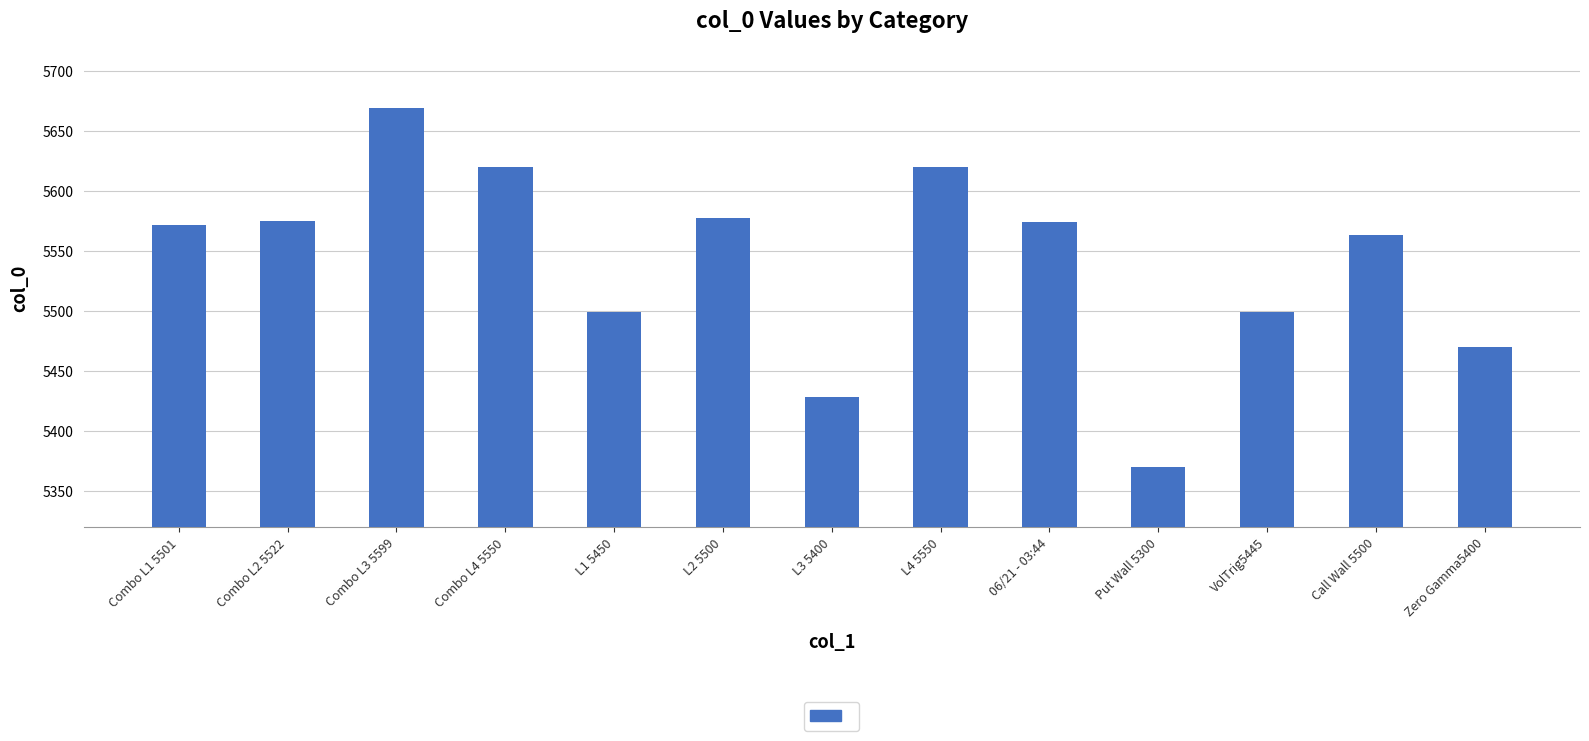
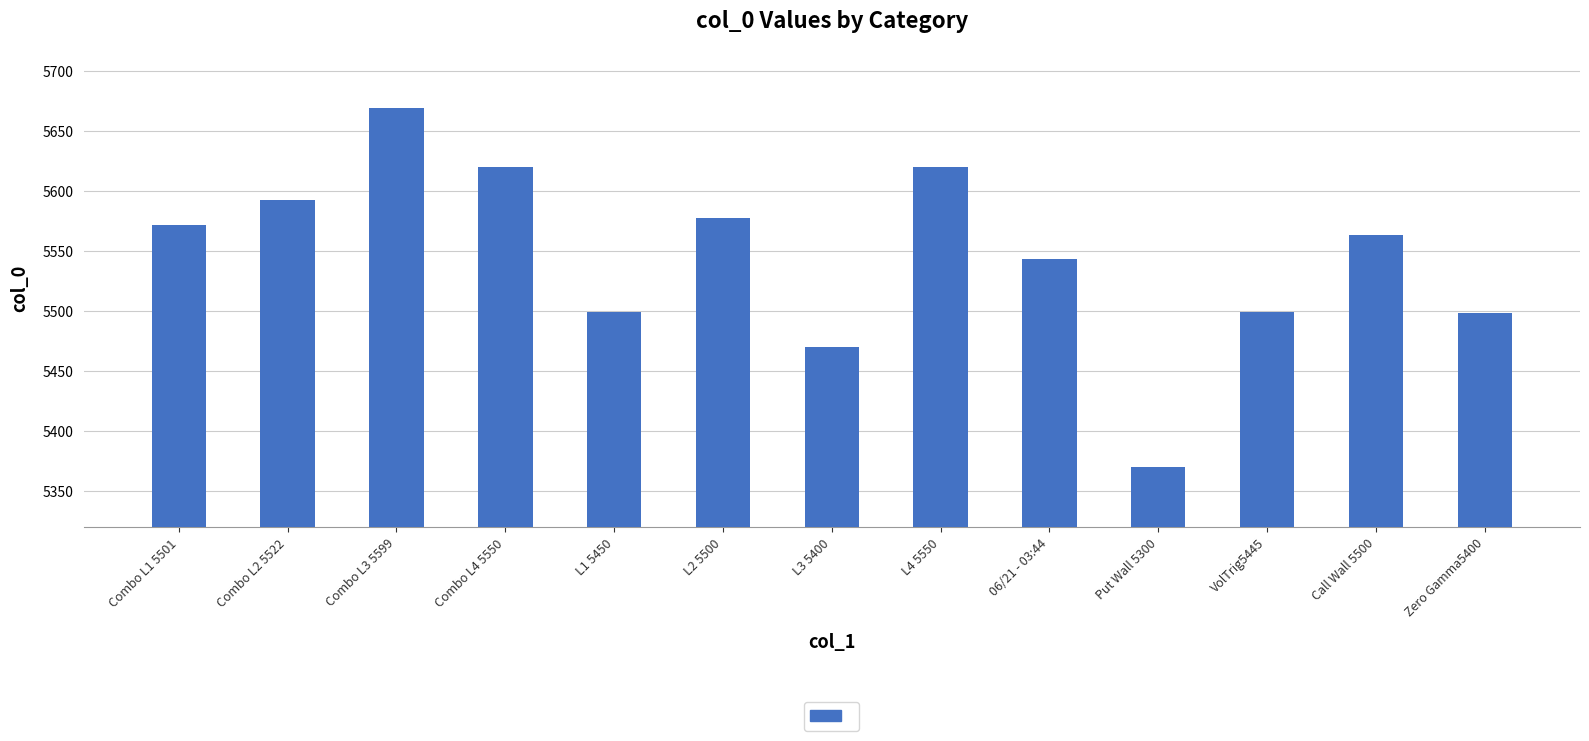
Combo L2 5522: 5575 -> 5592
L3 5400: 5428 -> 5470
06/21 - 03:44: 5574 -> 5543
Zero Gamma5400: 5470 -> 5498
